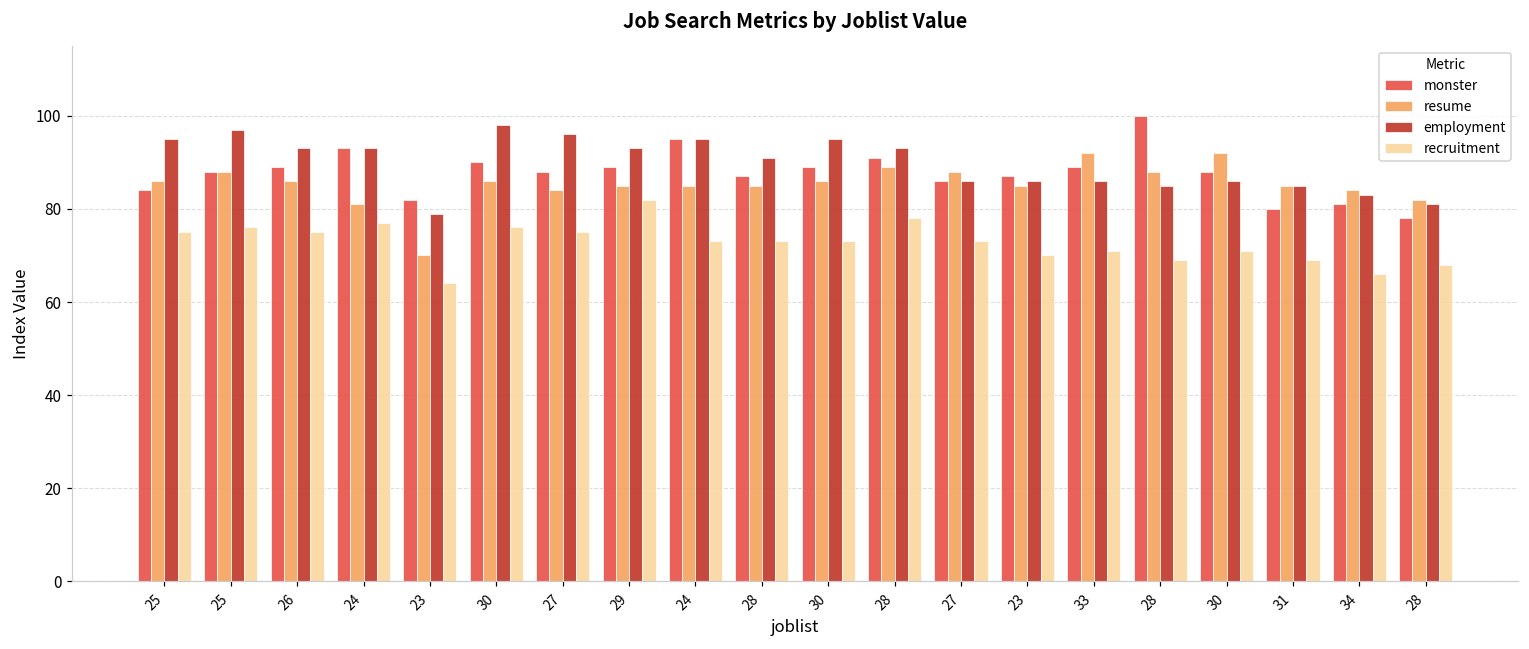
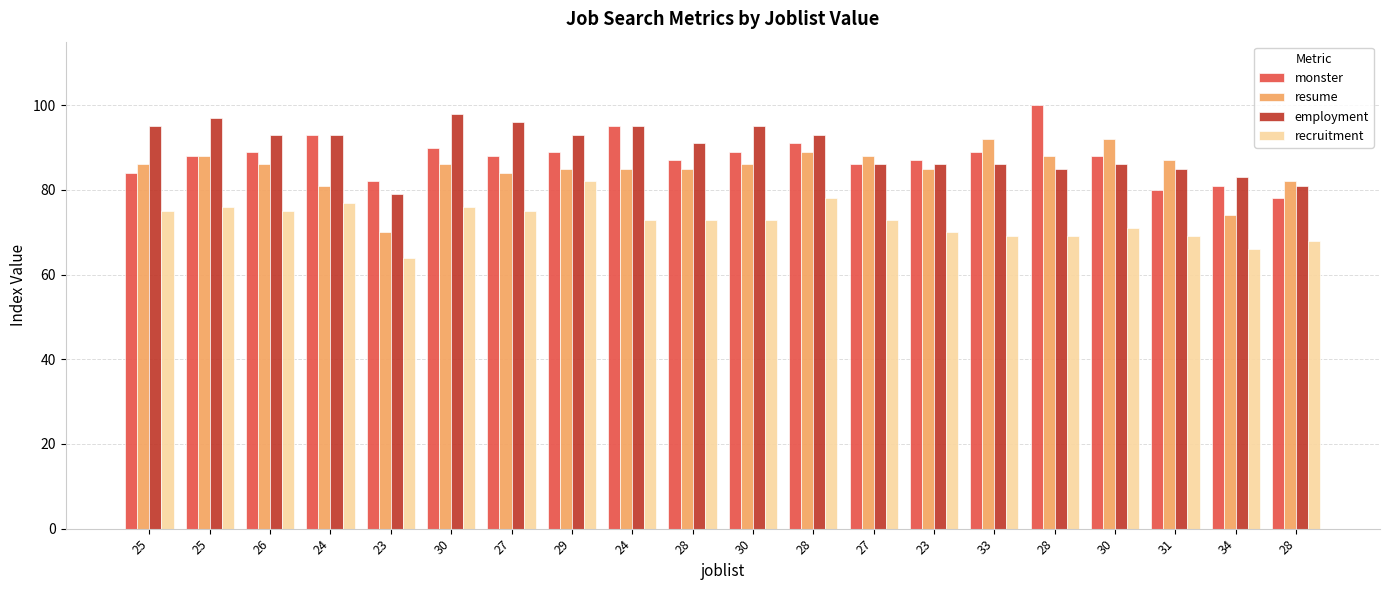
recruitment, 33: 71 -> 69
resume, 31: 85 -> 87
resume, 34: 84 -> 74
